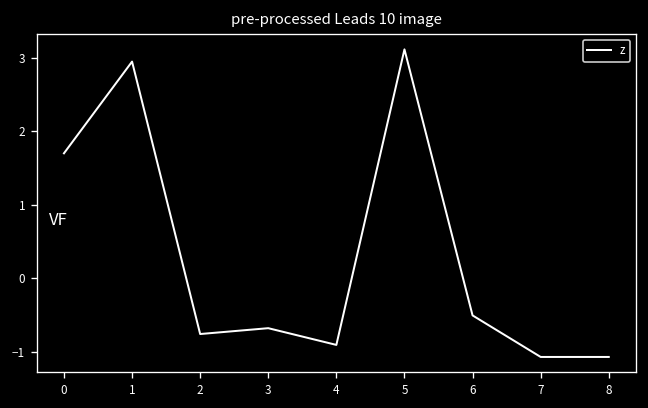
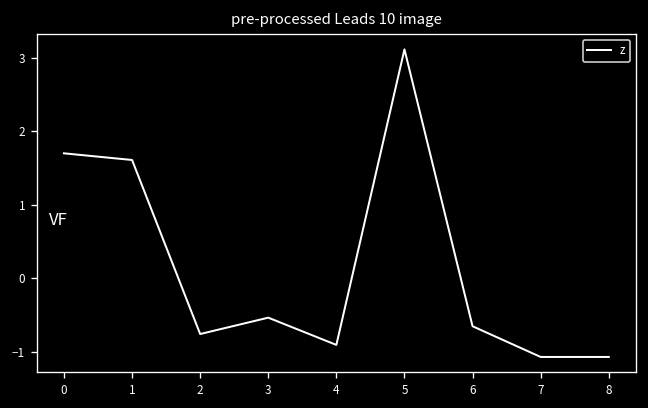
1: 2.9 -> 1.6
3: -0.7 -> -0.5
6: -0.5 -> -0.7
